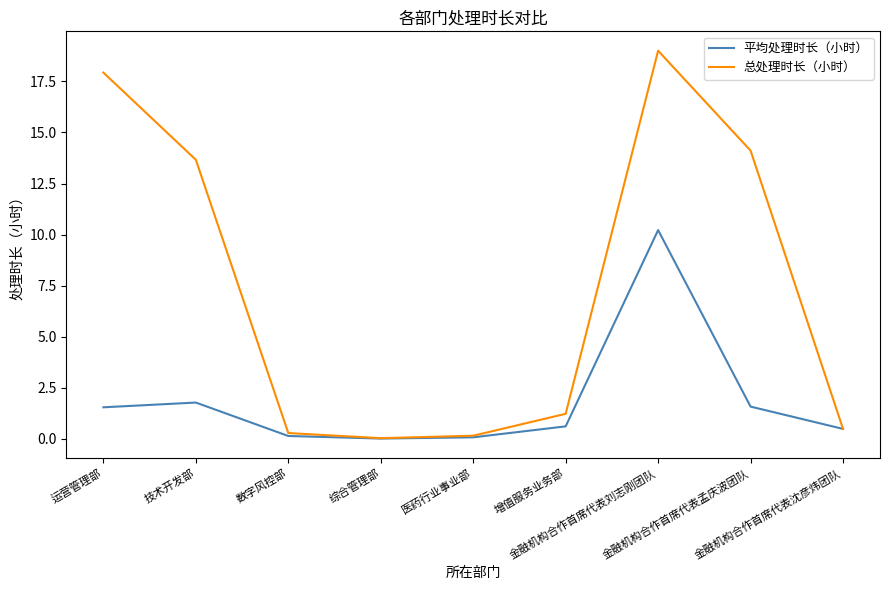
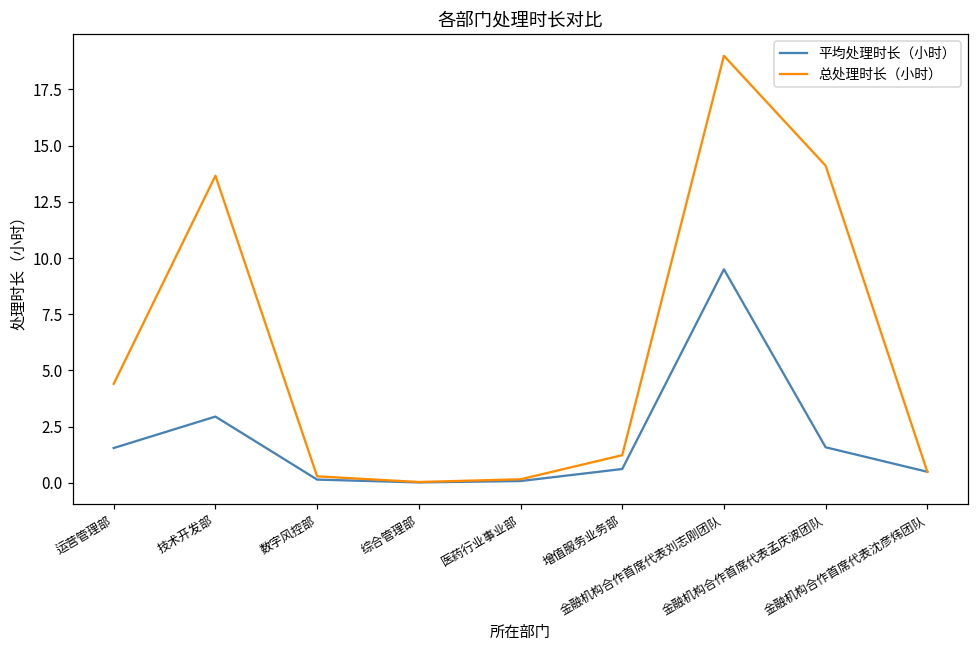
总处理时长（小时）, 运营管理部: 17.9 -> 4.4
平均处理时长（小时）, 技术开发部: 1.8 -> 2.9
平均处理时长（小时）, 金融机构合作首席代表刘志刚团队: 10.2 -> 9.5
